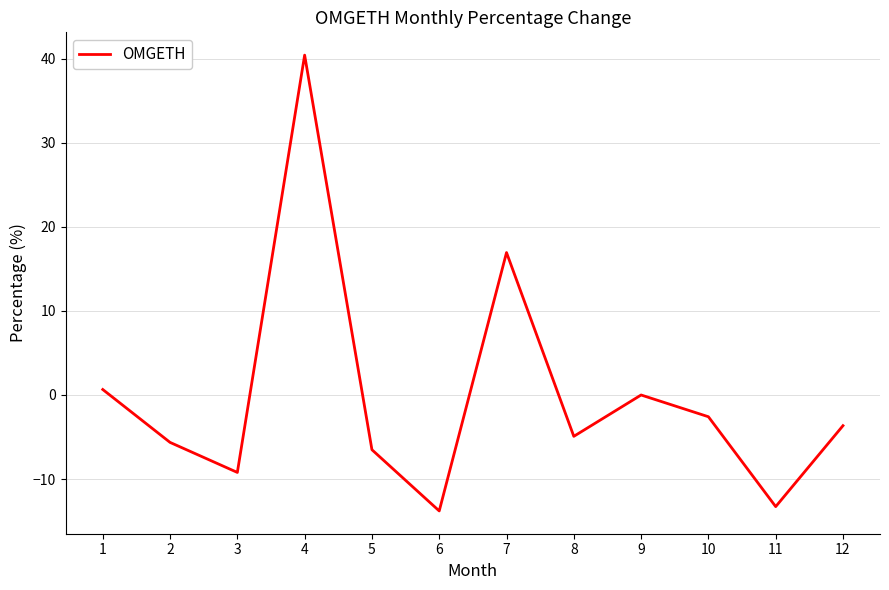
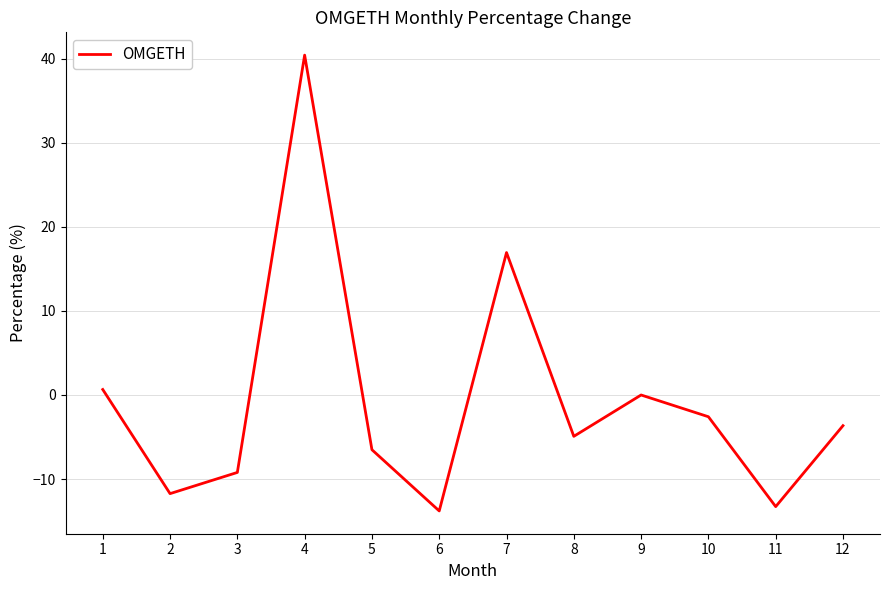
2: -6 -> -12
